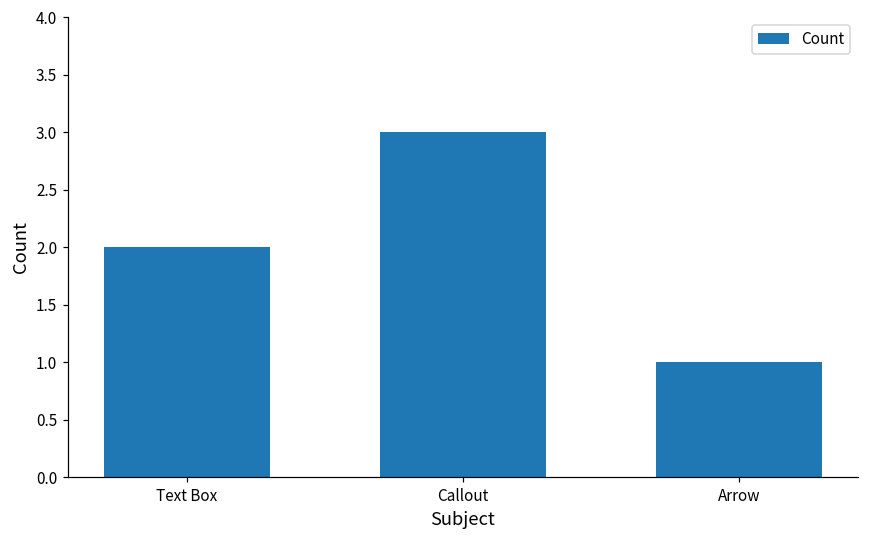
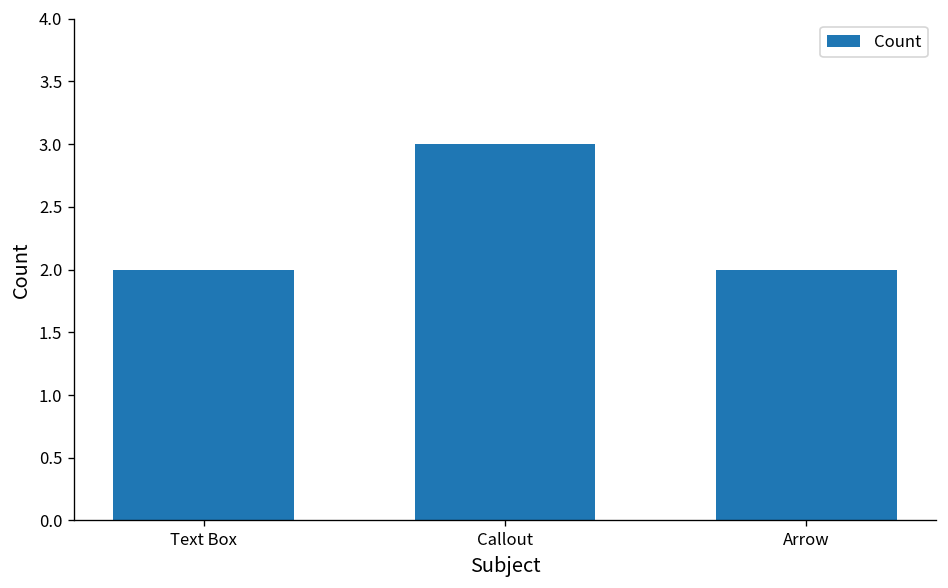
Arrow: 1 -> 2
